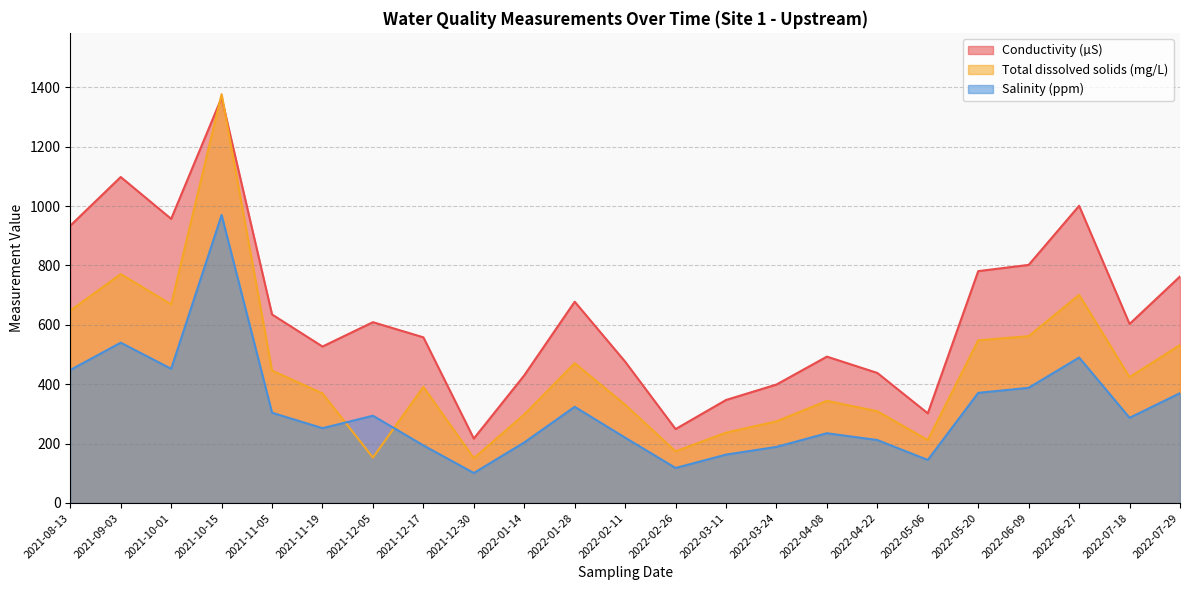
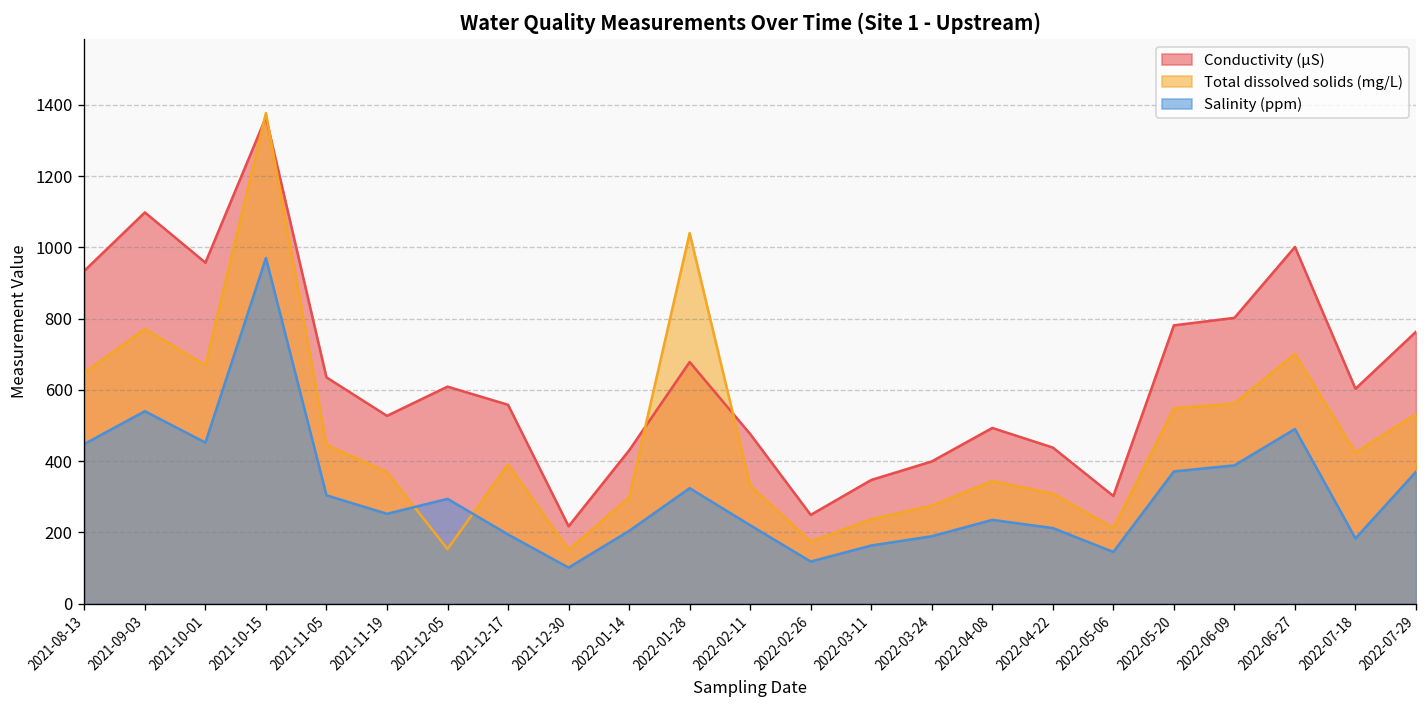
Total dissolved solids (mg/L), 2022-01-28: 470 -> 1040
Salinity (ppm), 2022-07-18: 290 -> 180
